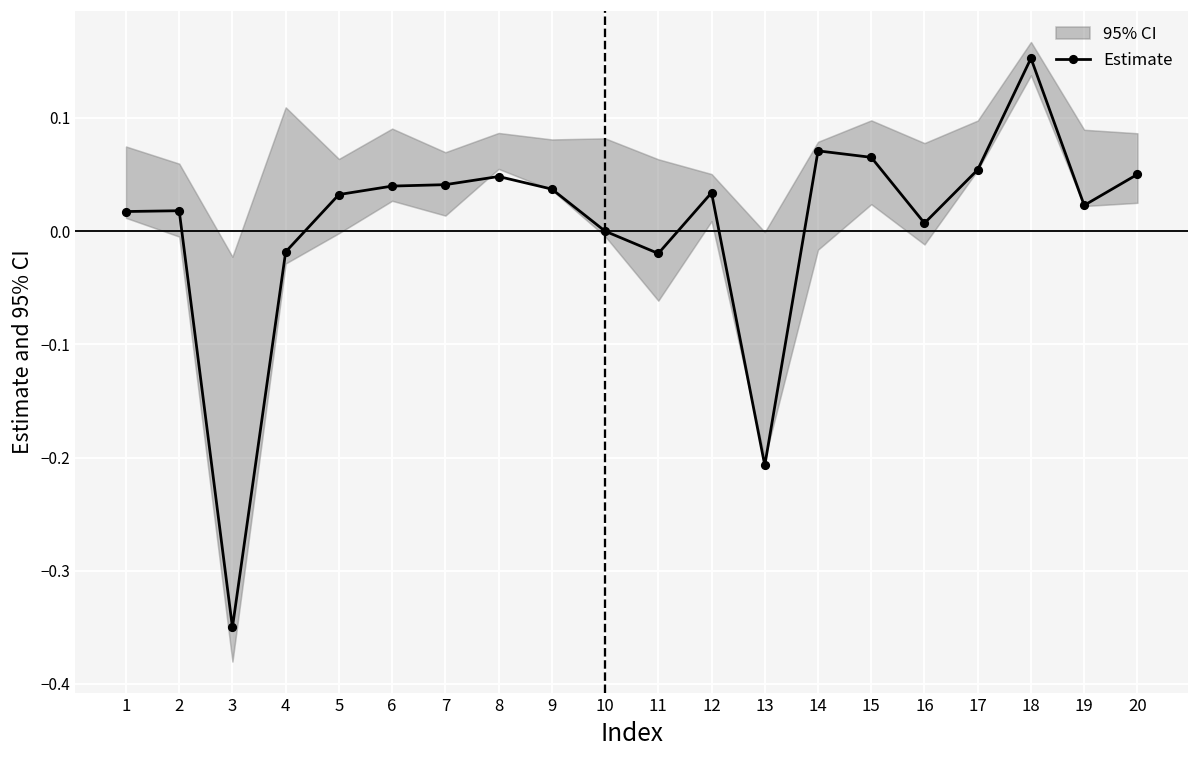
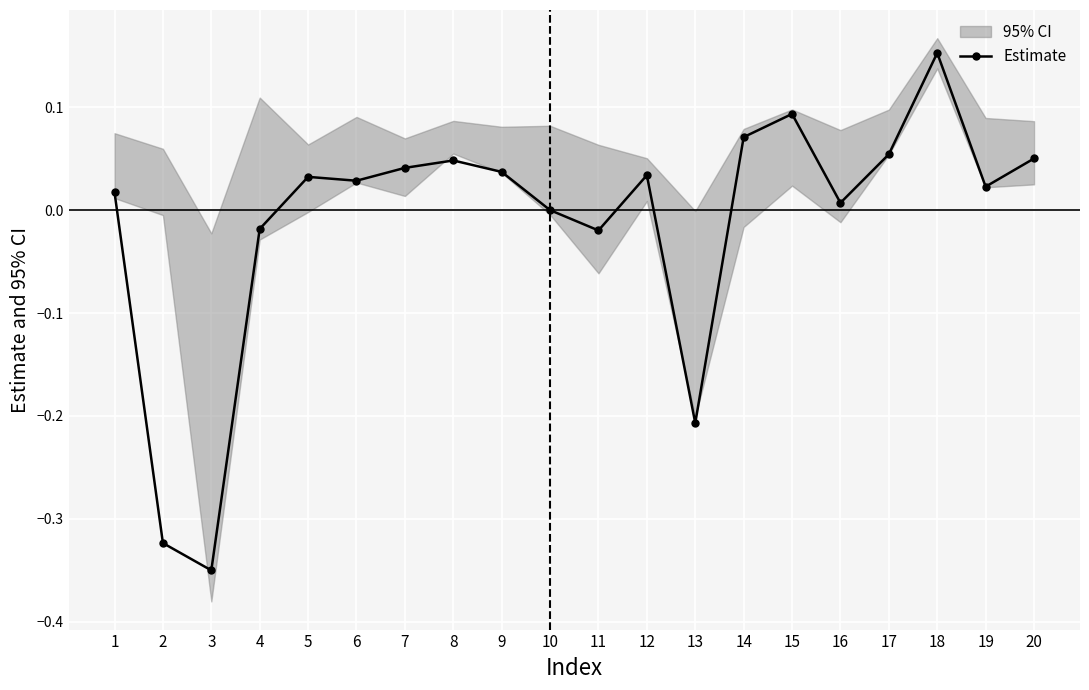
Estimate, 2: 0.018 -> -0.323
Estimate, 6: 0.040 -> 0.029
Estimate, 15: 0.065 -> 0.093
